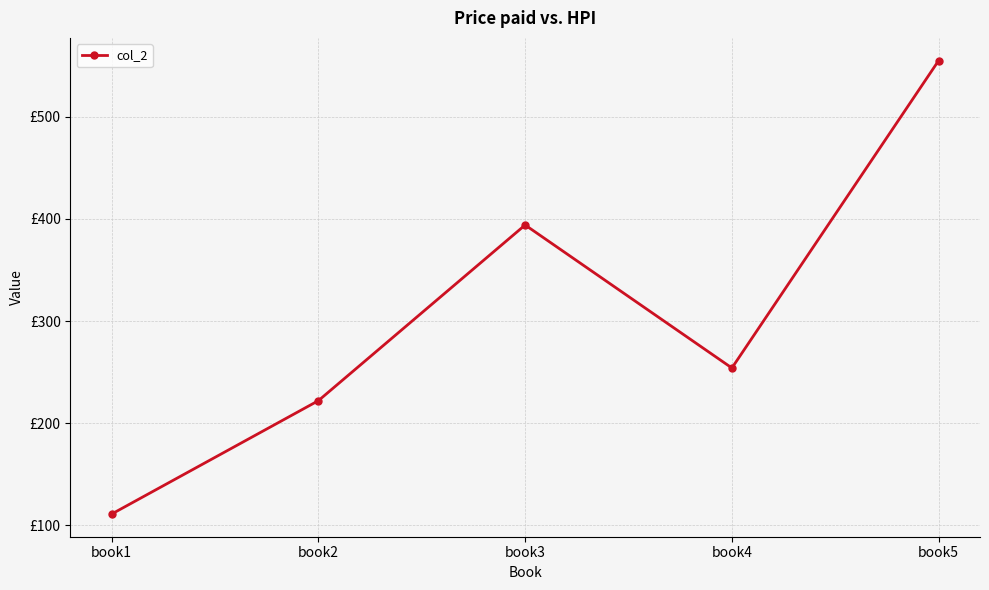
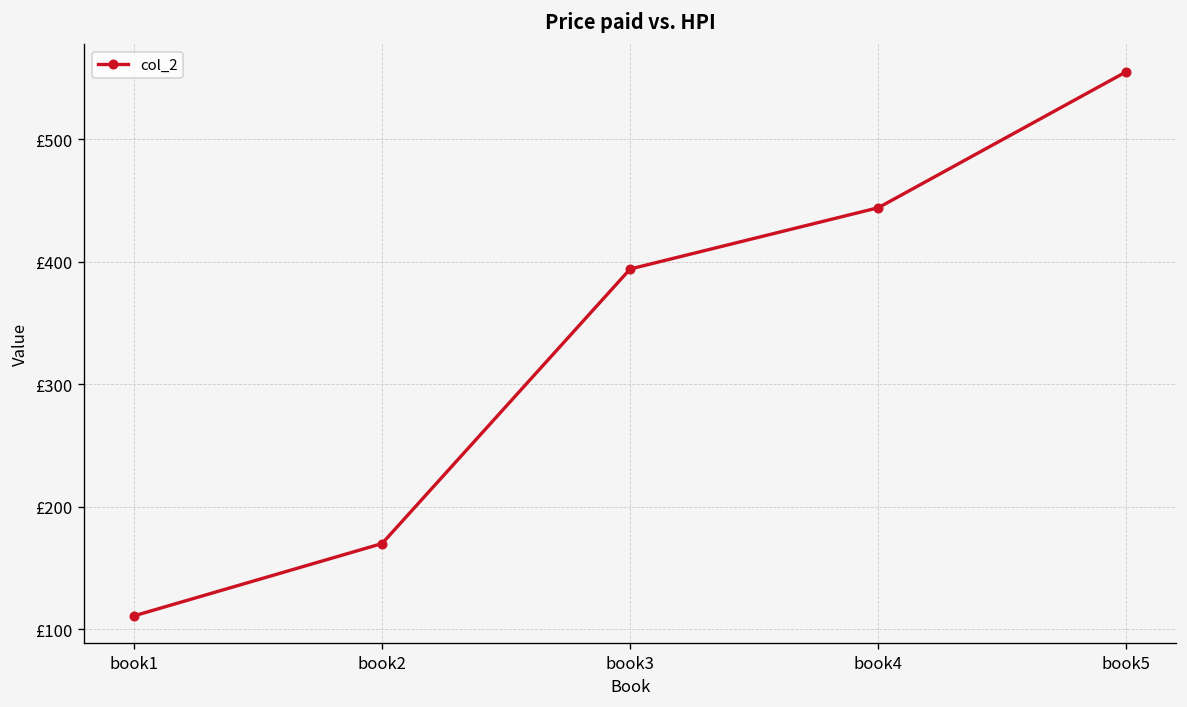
book2: £222 -> £170
book4: £254 -> £444
